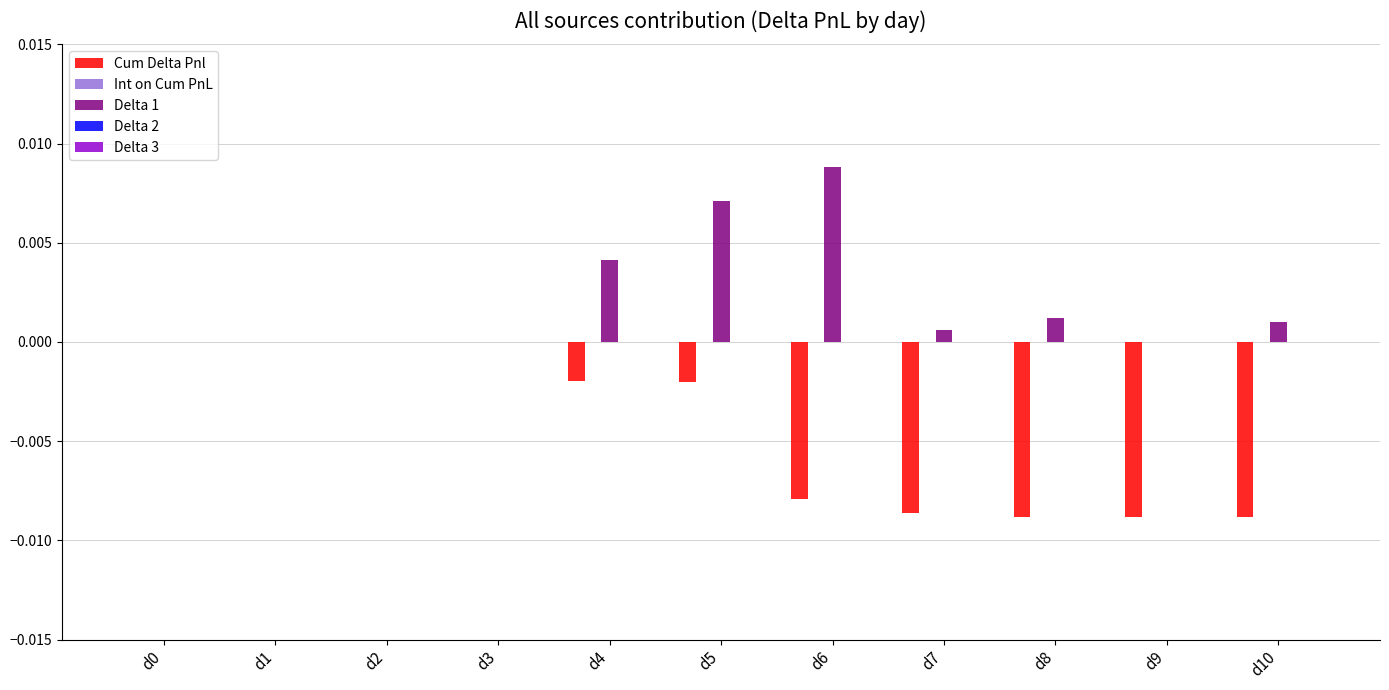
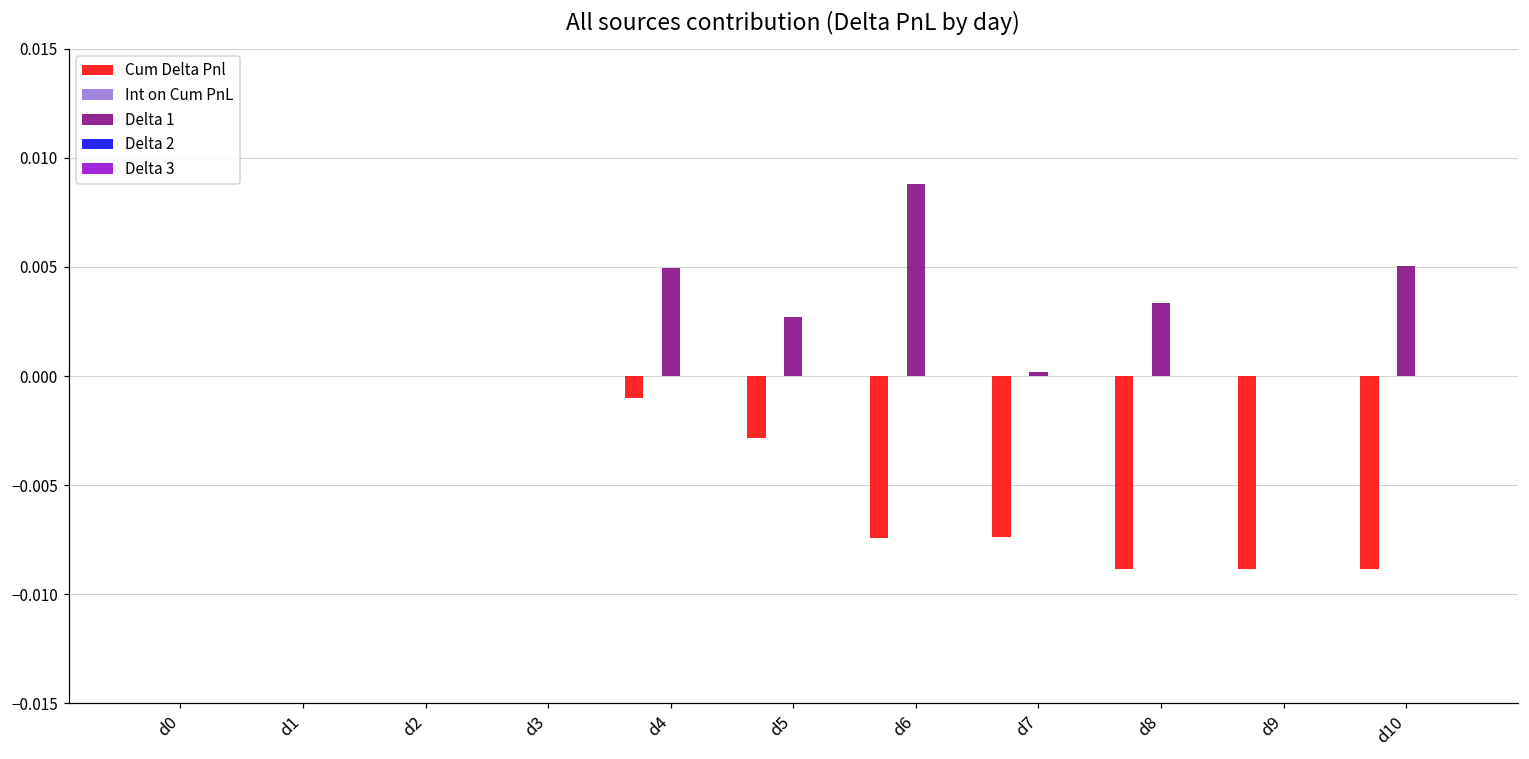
Cum Delta Pnl, d4: -0.0020 -> -0.0010
Delta 1, d4: 0.0041 -> 0.0049
Cum Delta Pnl, d5: -0.0020 -> -0.0028
Delta 1, d5: 0.0071 -> 0.0027
Cum Delta Pnl, d6: -0.0079 -> -0.0074
Cum Delta Pnl, d7: -0.0086 -> -0.0074
Delta 1, d7: 0.0006 -> 0.0002
Delta 1, d8: 0.0012 -> 0.0034
Delta 1, d10: 0.0010 -> 0.0050
